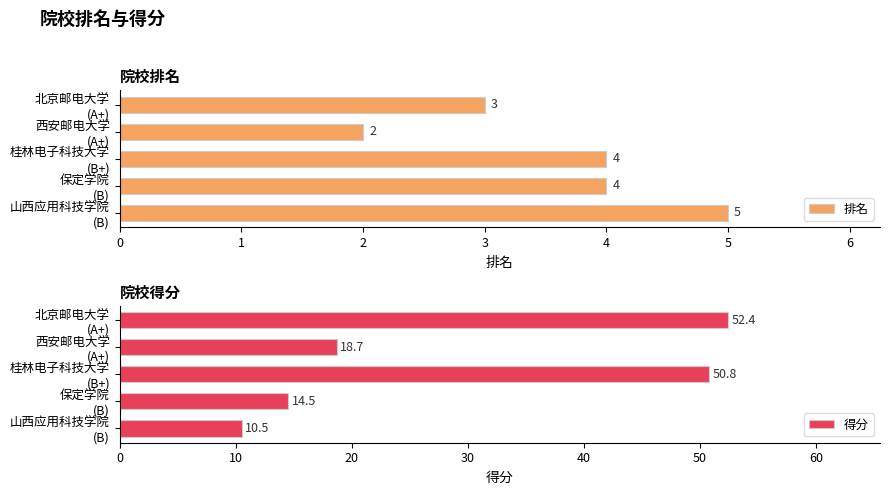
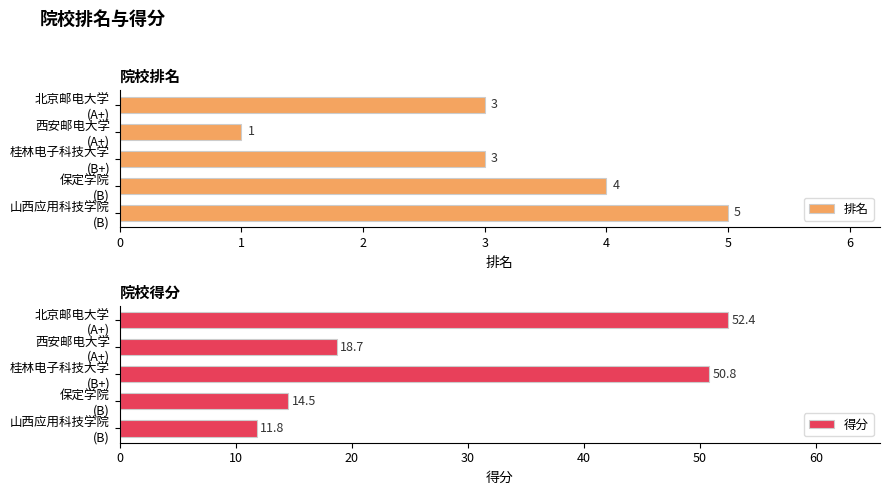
院校排名, 西安邮电大学 (A+): 2 -> 1
院校排名, 桂林电子科技大学 (B+): 4 -> 3
院校得分, 山西应用科技学院 (B): 10.5 -> 11.8
